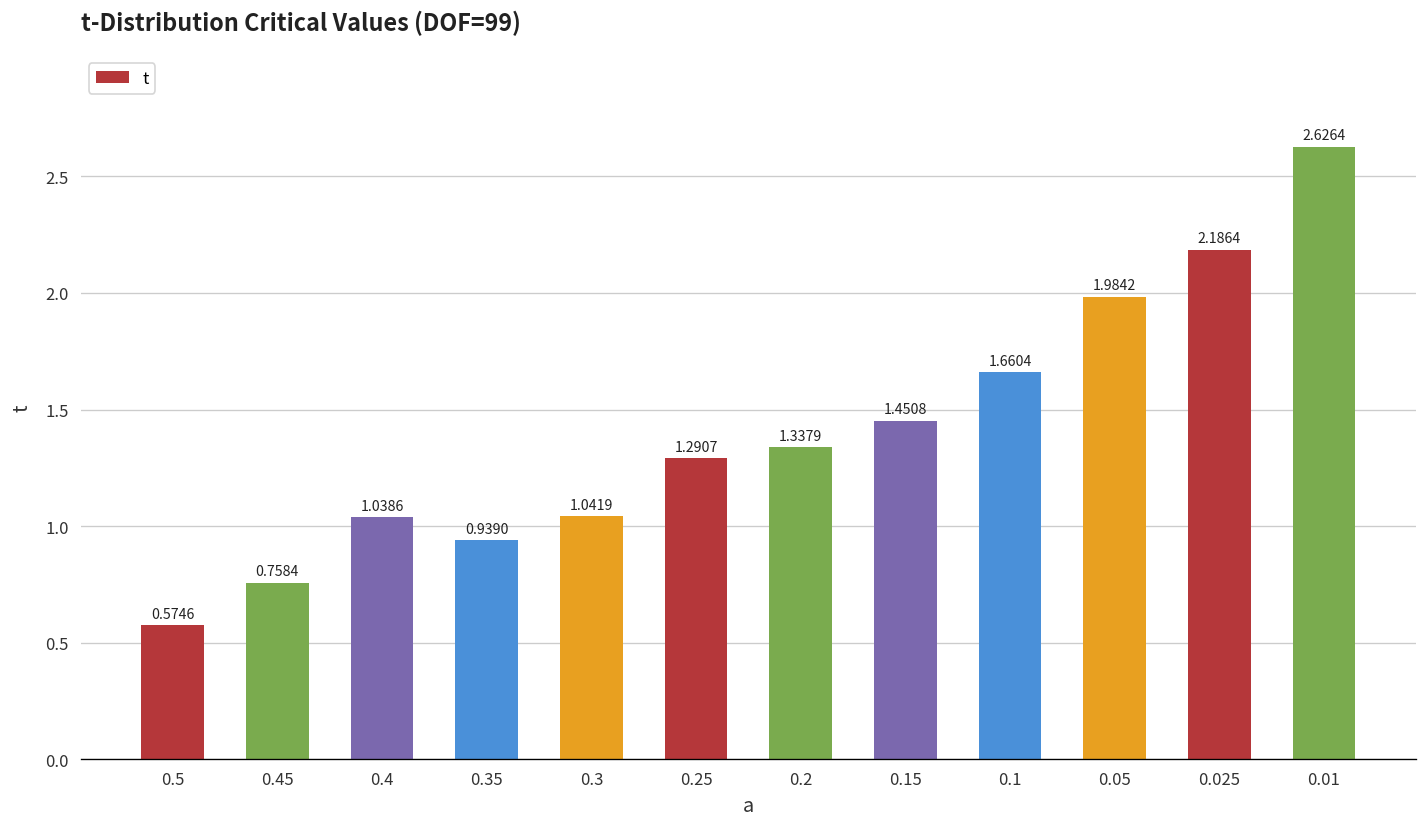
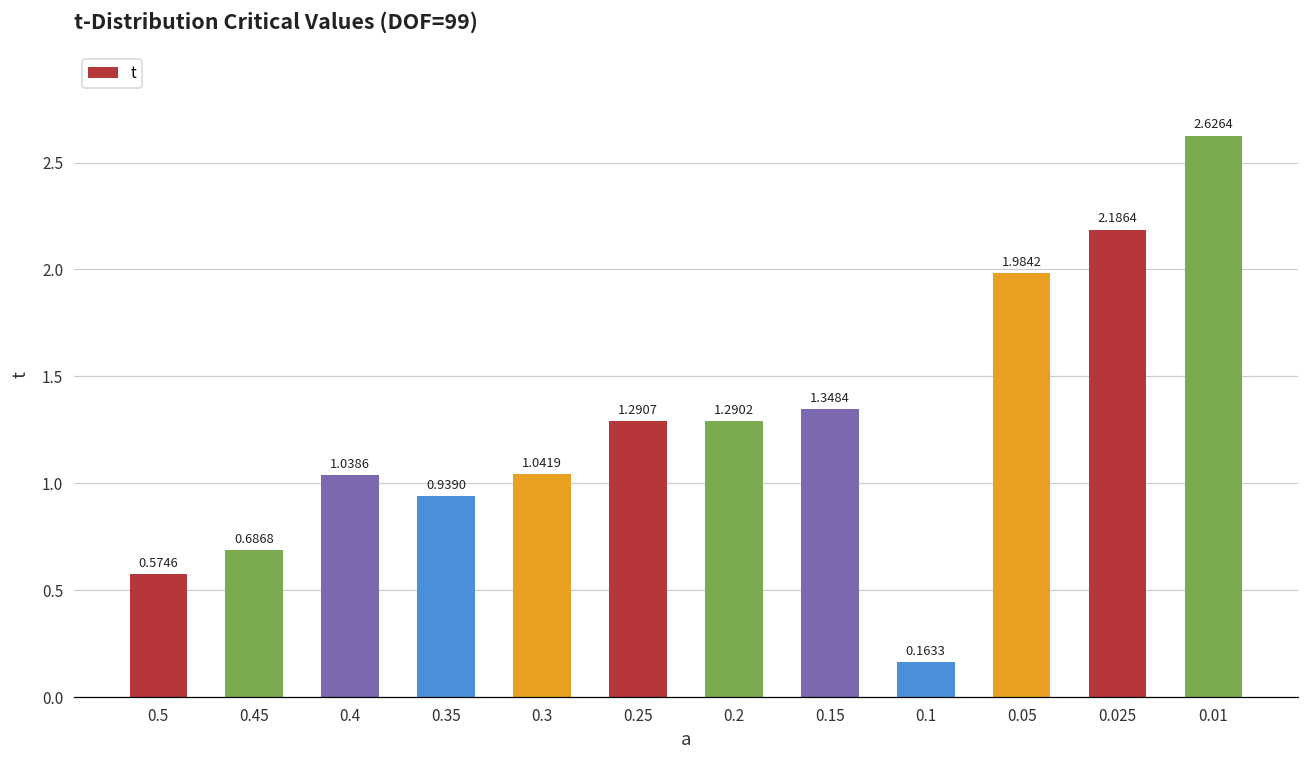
0.45: 0.7584 -> 0.6868
0.2: 1.3379 -> 1.2902
0.15: 1.4508 -> 1.3484
0.1: 1.6604 -> 0.1633
